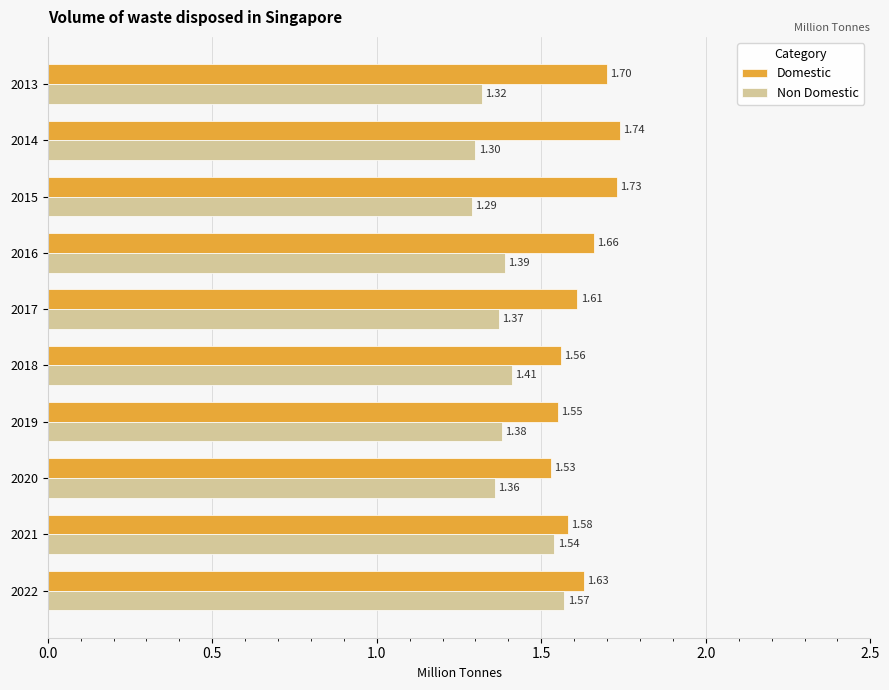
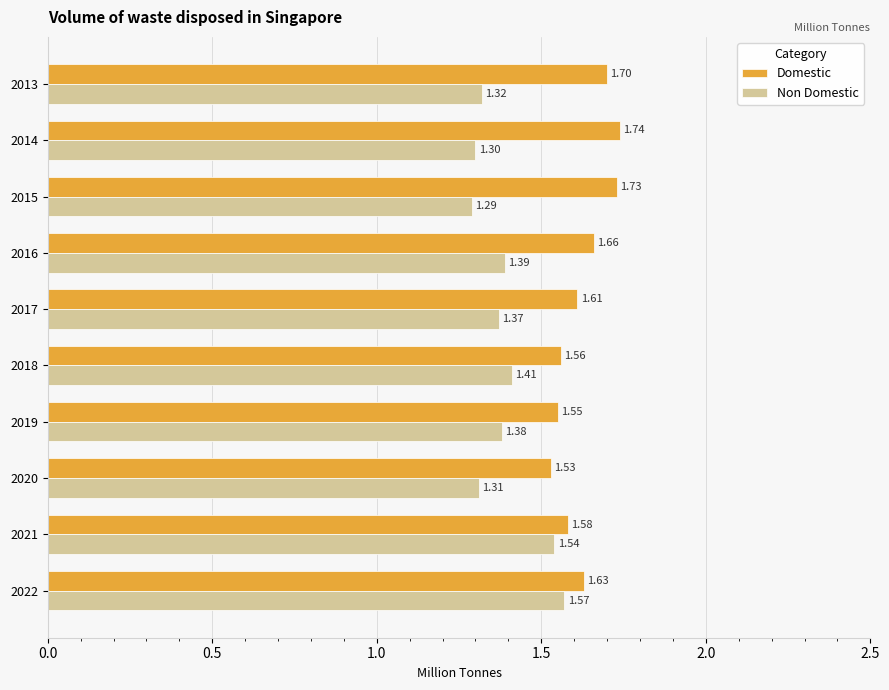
Non Domestic, 2020: 1.36 -> 1.31
